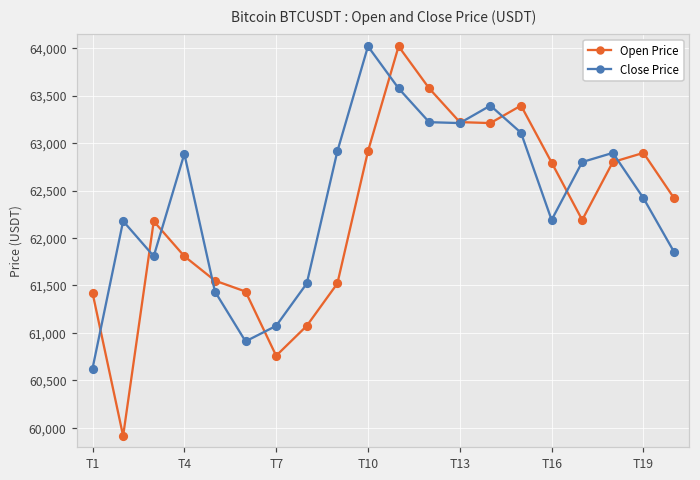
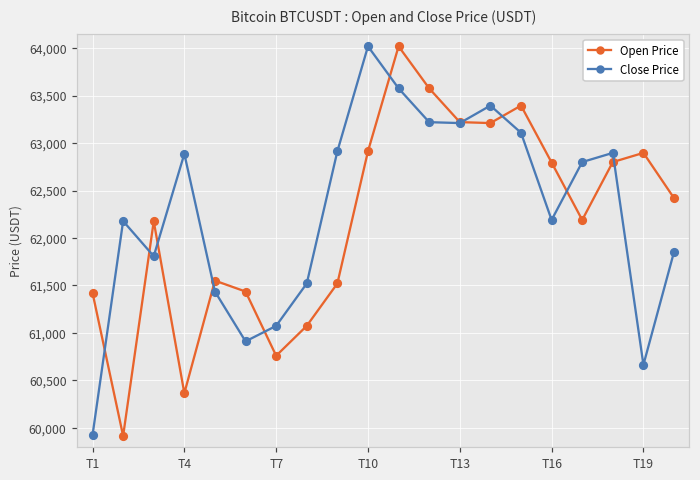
Close Price, T1: 60,600 -> 59,900
Open Price, T4: 61,800 -> 60,400
Close Price, T19: 62,400 -> 60,700
